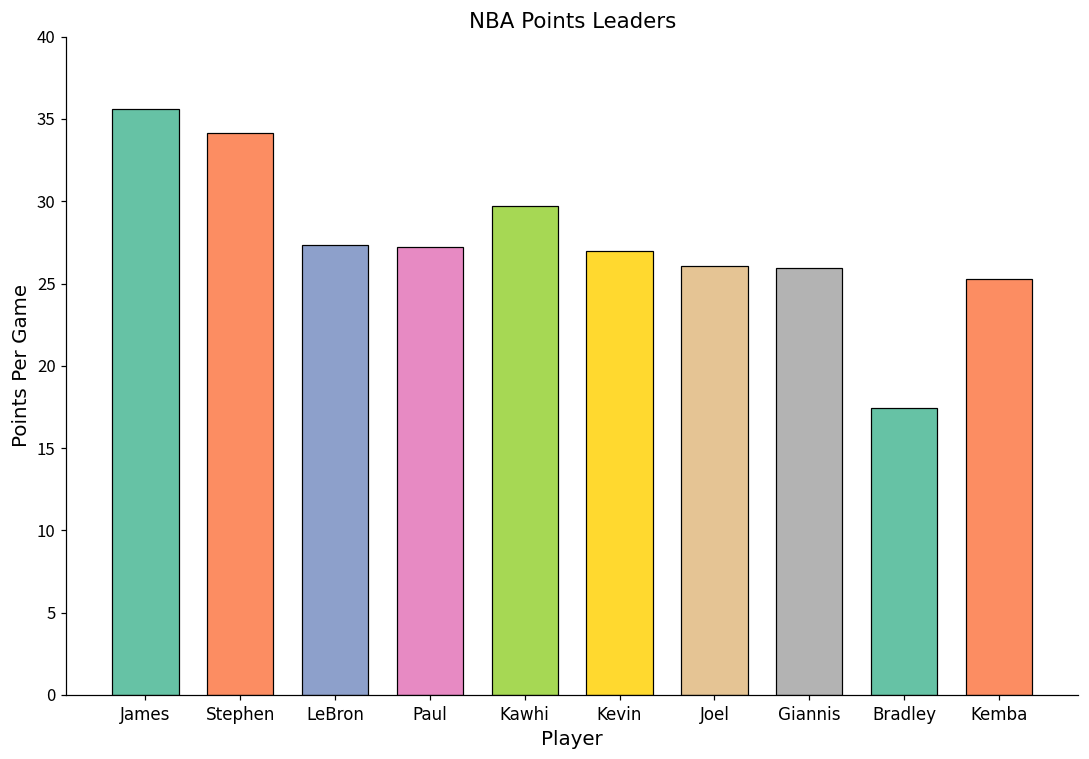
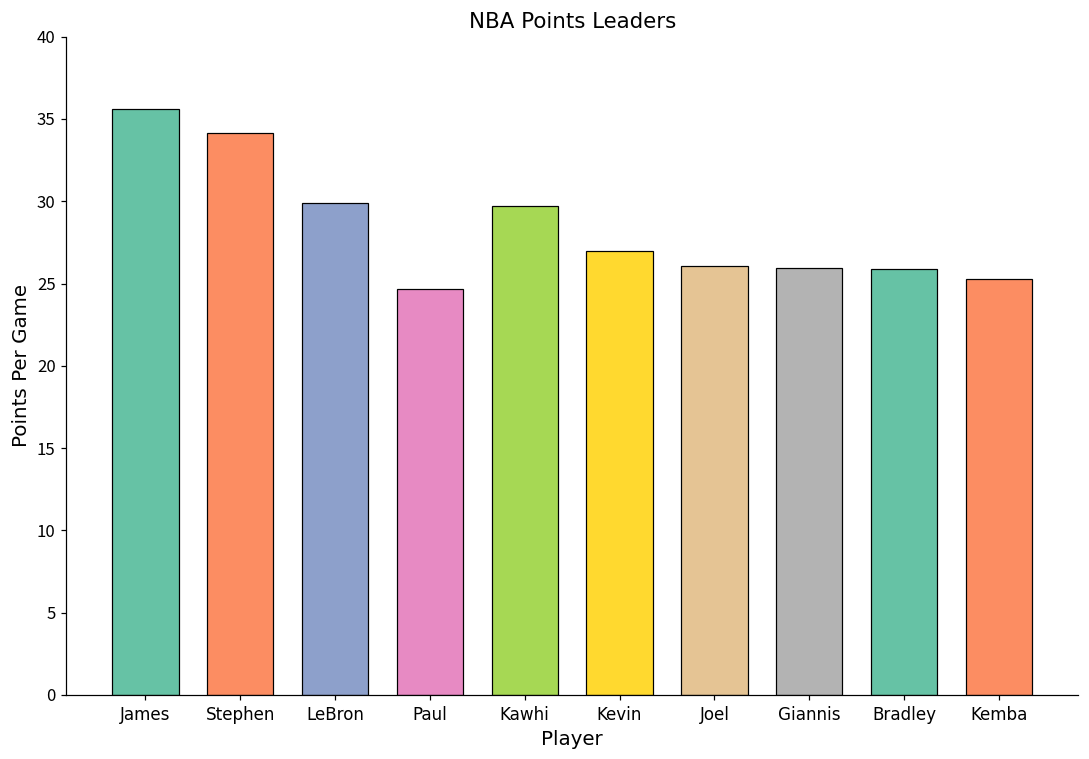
LeBron: 27.3 -> 29.9
Paul: 27.2 -> 24.7
Bradley: 17.4 -> 25.9
